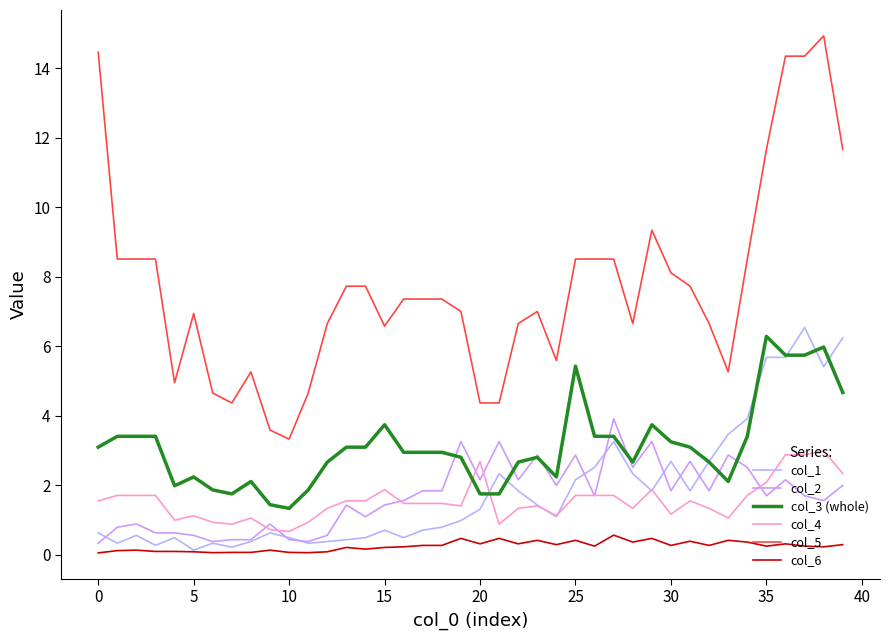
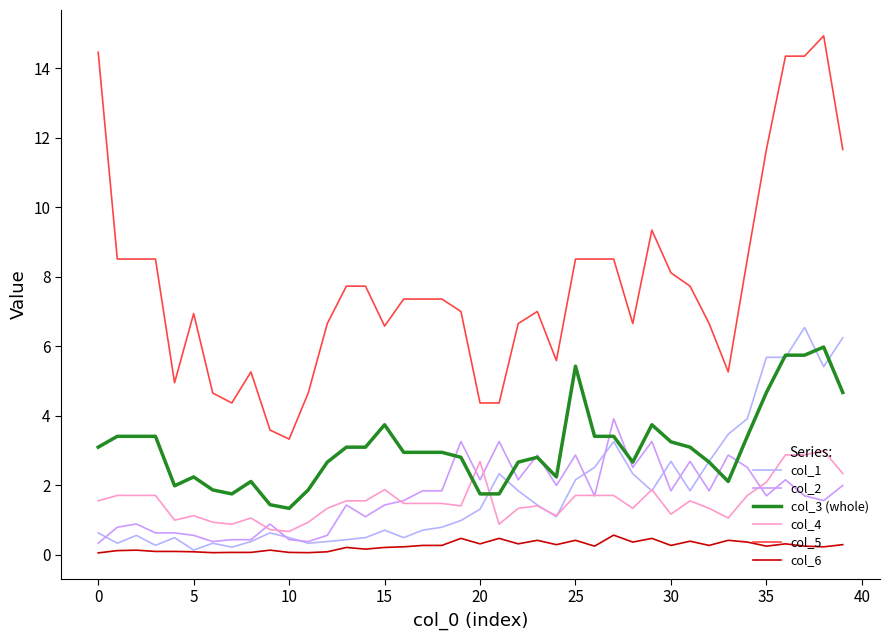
col_3 (whole), 35: 6.3 -> 4.7
